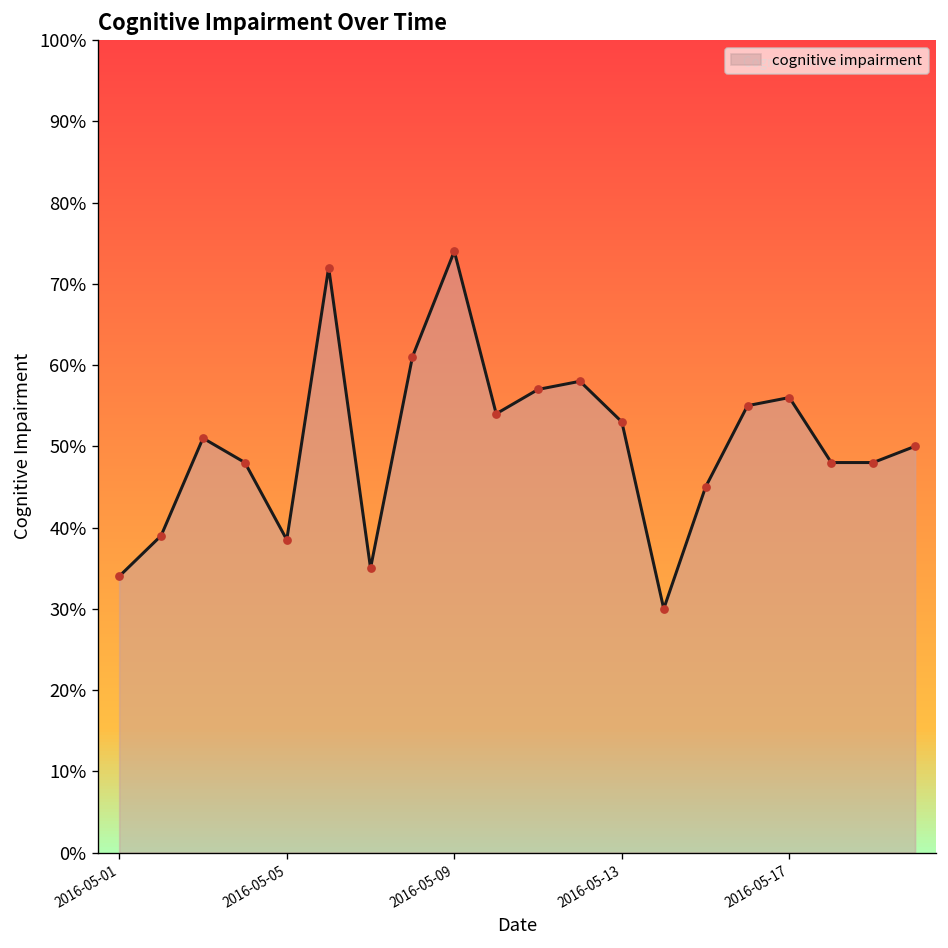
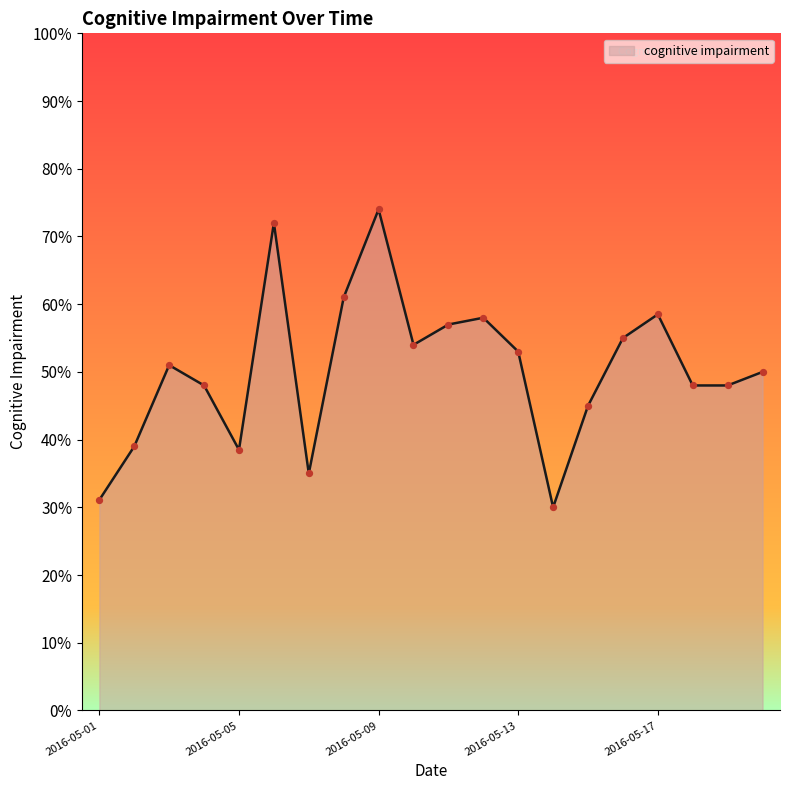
2016-05-01: 34% -> 31%
2016-05-17: 56% -> 59%
